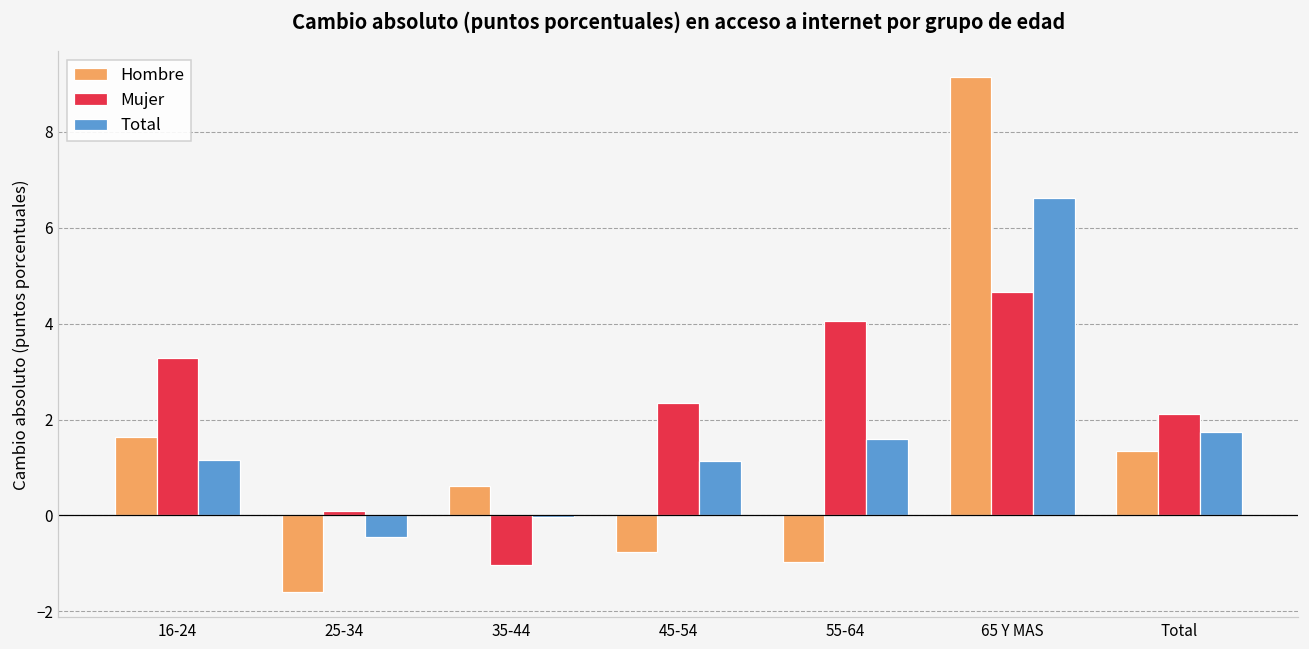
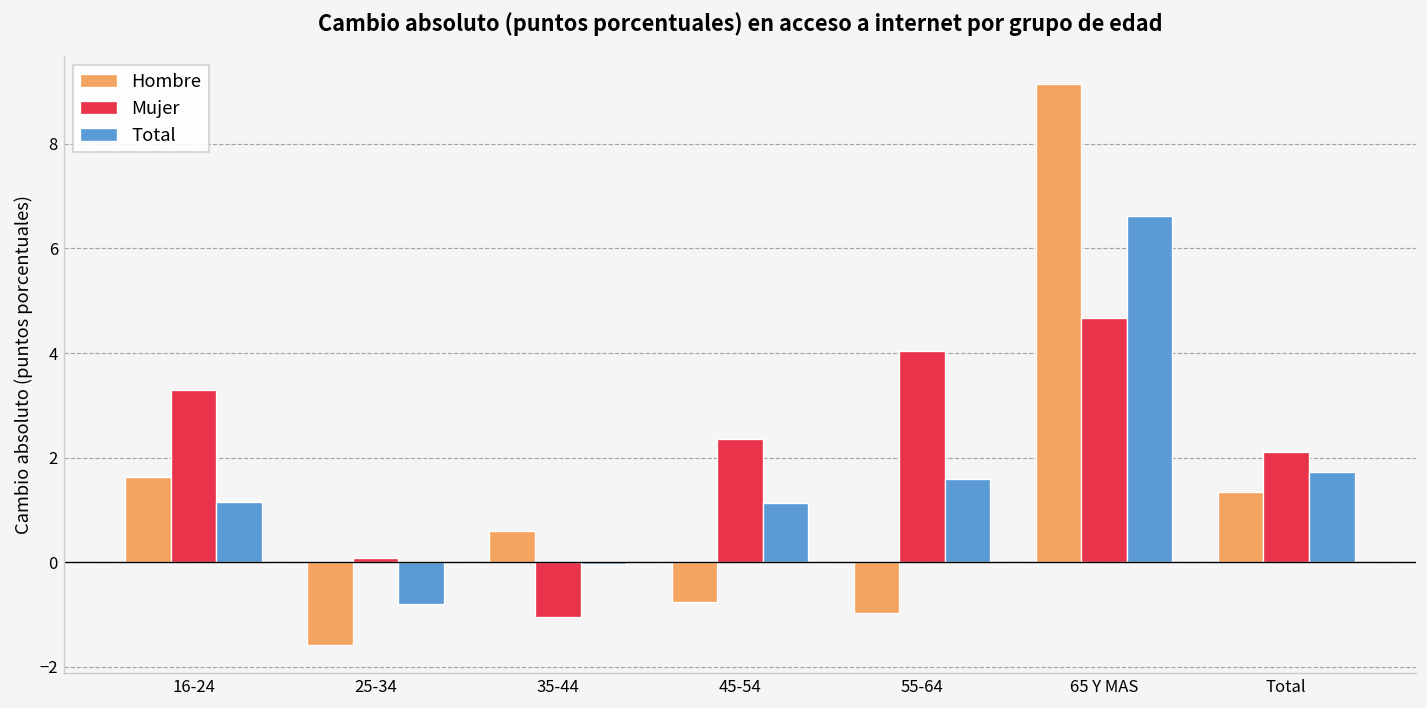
Total, 25-34: -0.5 -> -0.8
